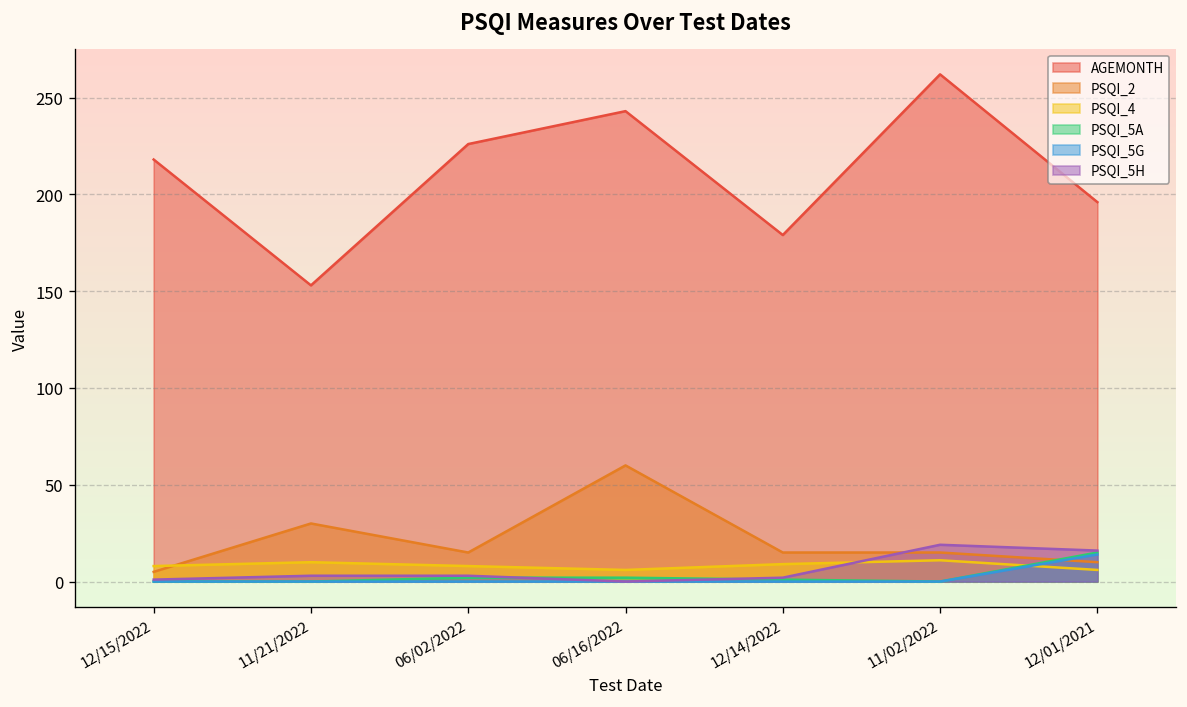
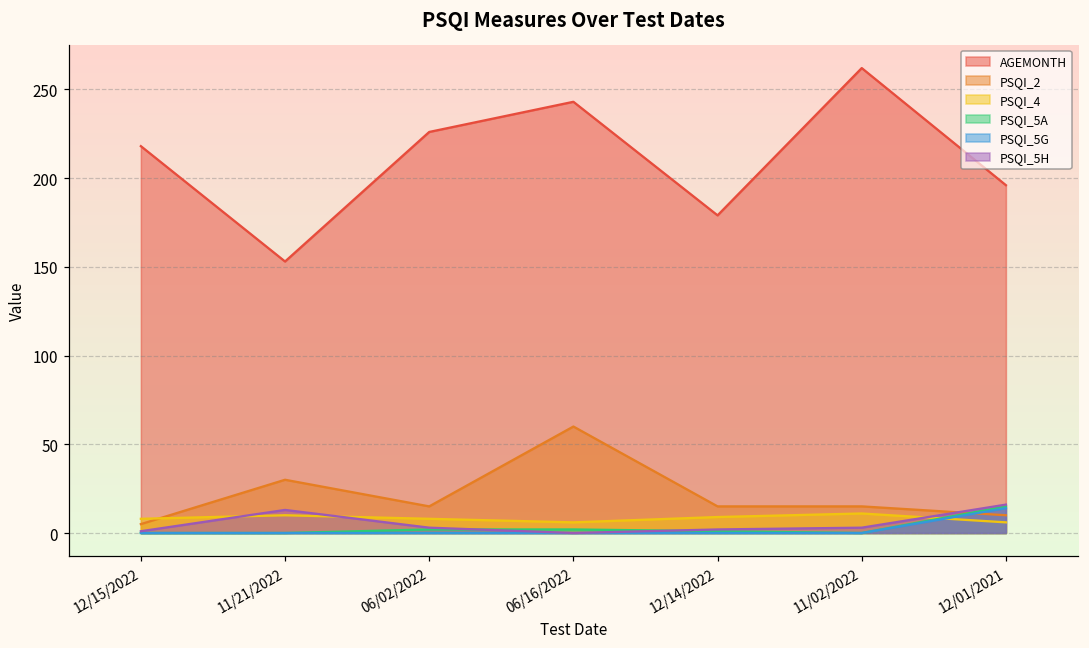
PSQI_5H, 11/21/2022: 3 -> 13
PSQI_5H, 11/02/2022: 19 -> 3
